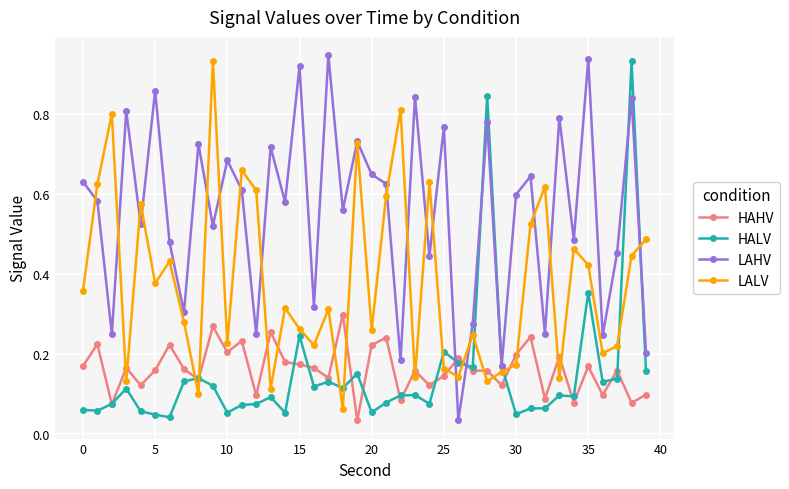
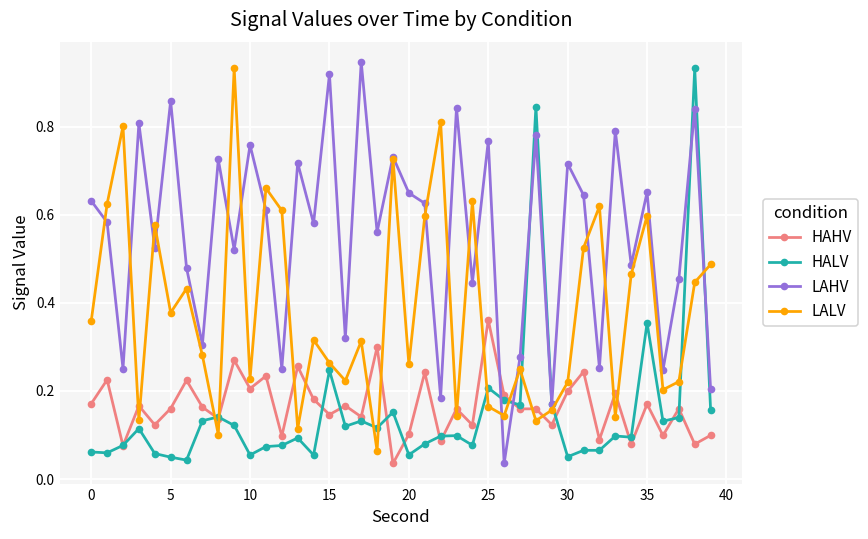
LAHV, 10: 0.68 -> 0.76
HAHV, 15: 0.17 -> 0.15
HAHV, 20: 0.22 -> 0.10
HAHV, 25: 0.15 -> 0.36
LAHV, 30: 0.60 -> 0.72
LALV, 30: 0.17 -> 0.22
LAHV, 35: 0.94 -> 0.65
LALV, 35: 0.42 -> 0.60
